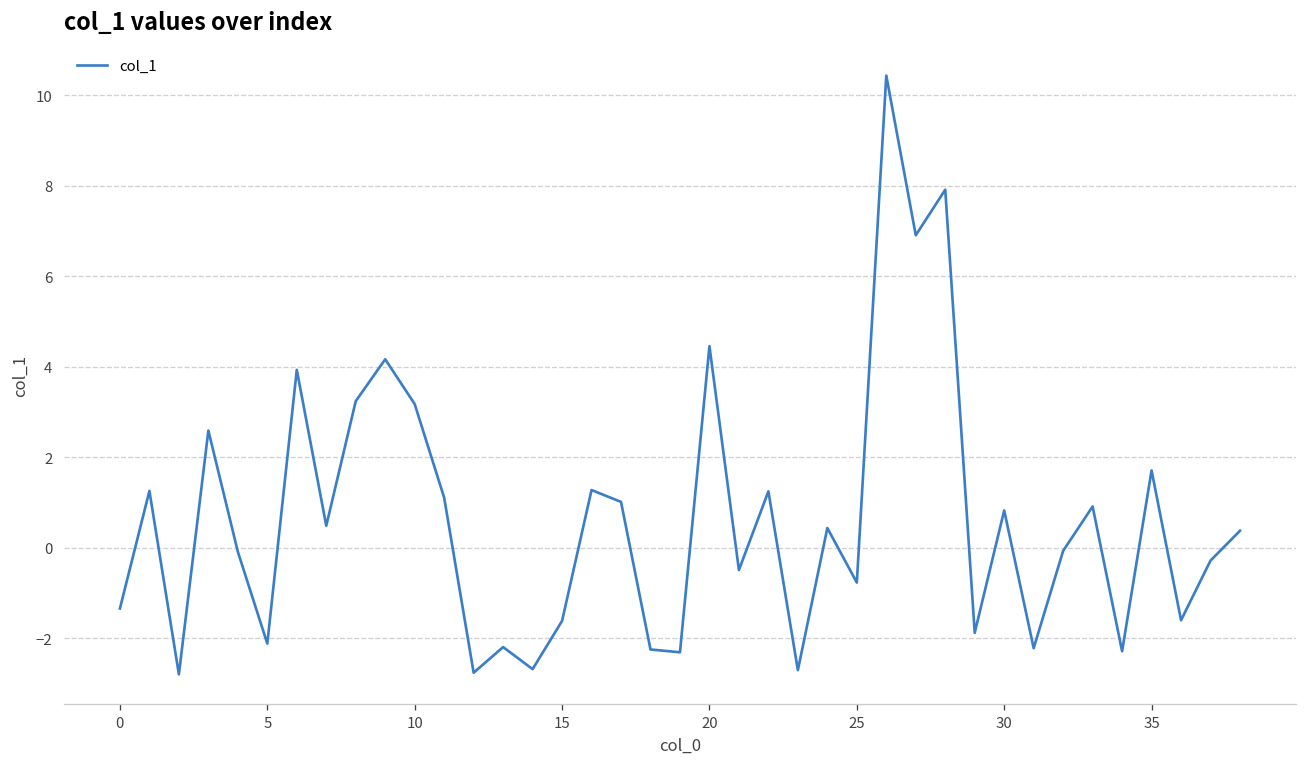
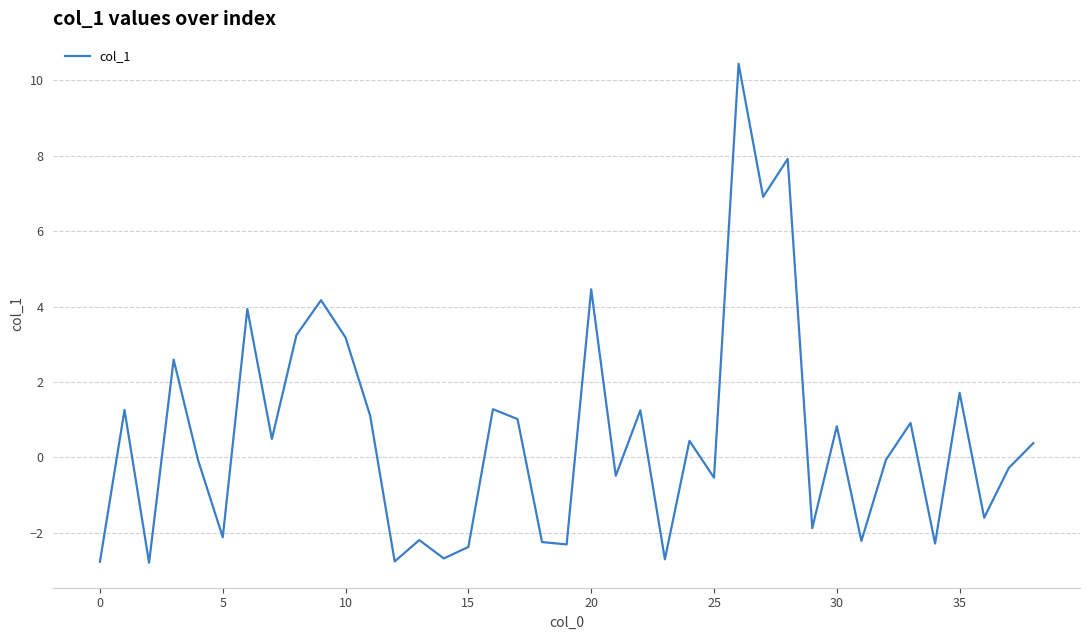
0: -1.3 -> -2.8
15: -1.6 -> -2.4
25: -0.8 -> -0.5
